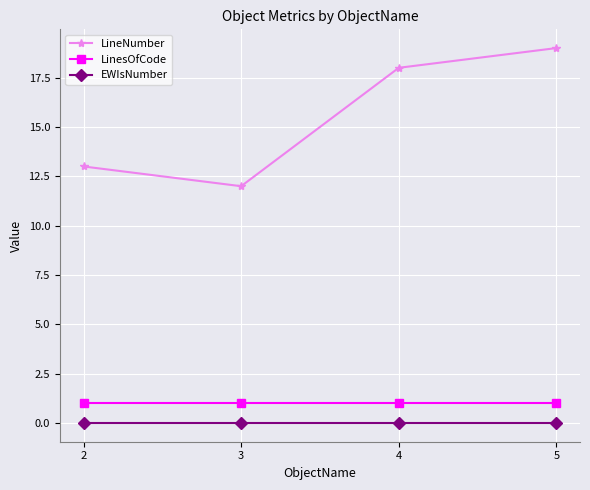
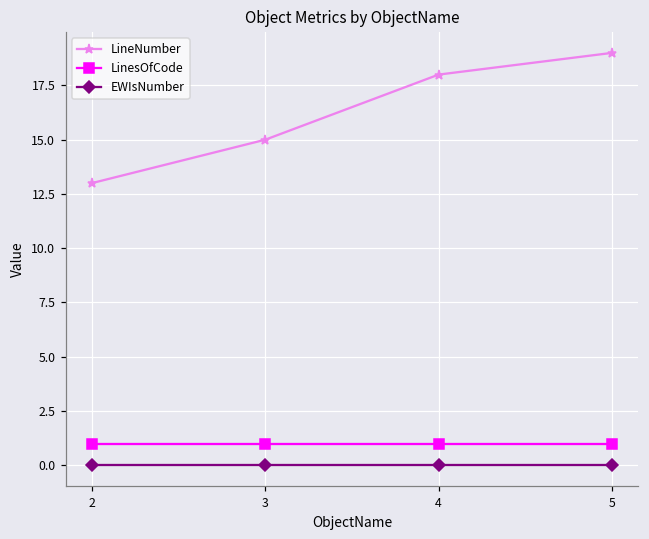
LineNumber, 3: 12 -> 15
